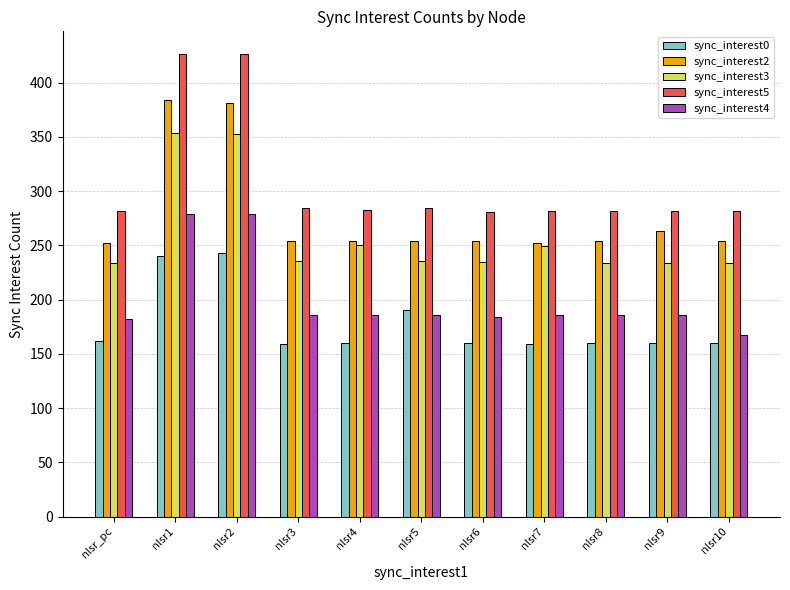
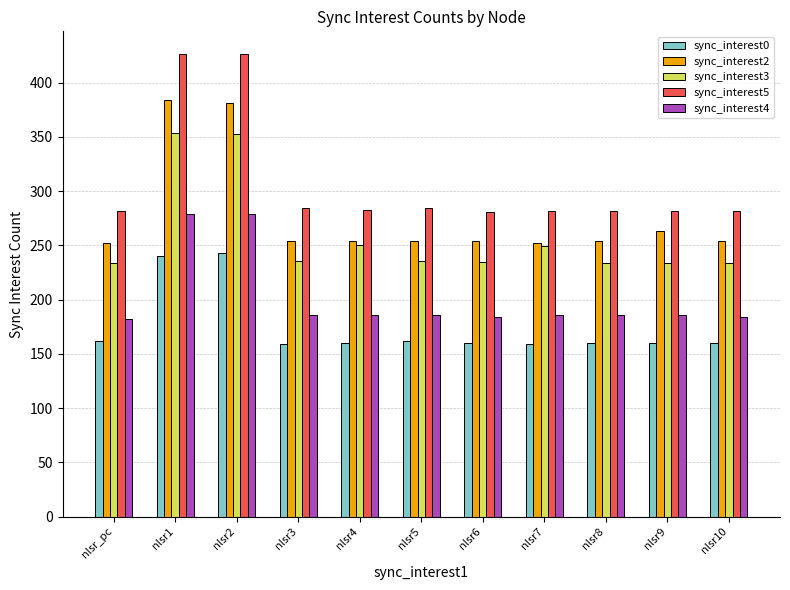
sync_interest0, nlsr5: 190 -> 162
sync_interest4, nlsr10: 167 -> 184
